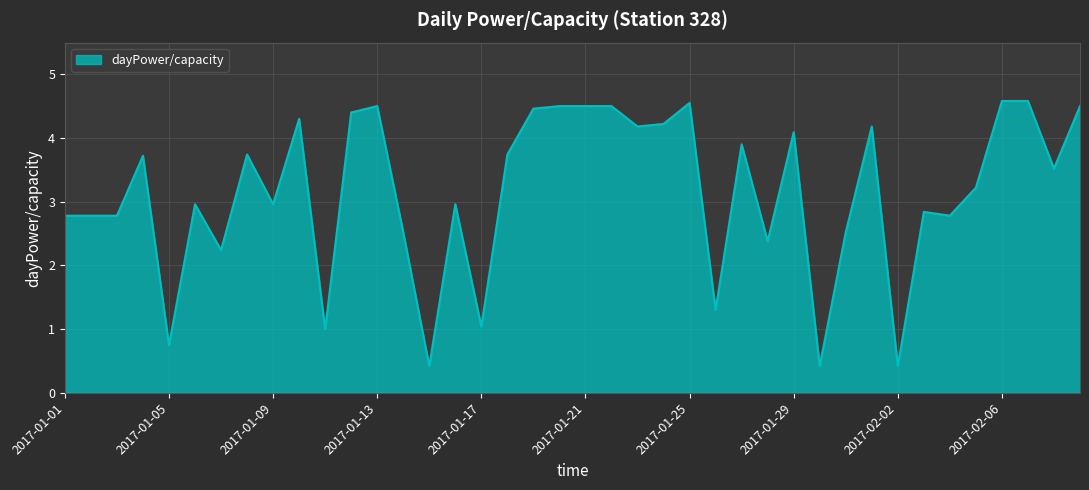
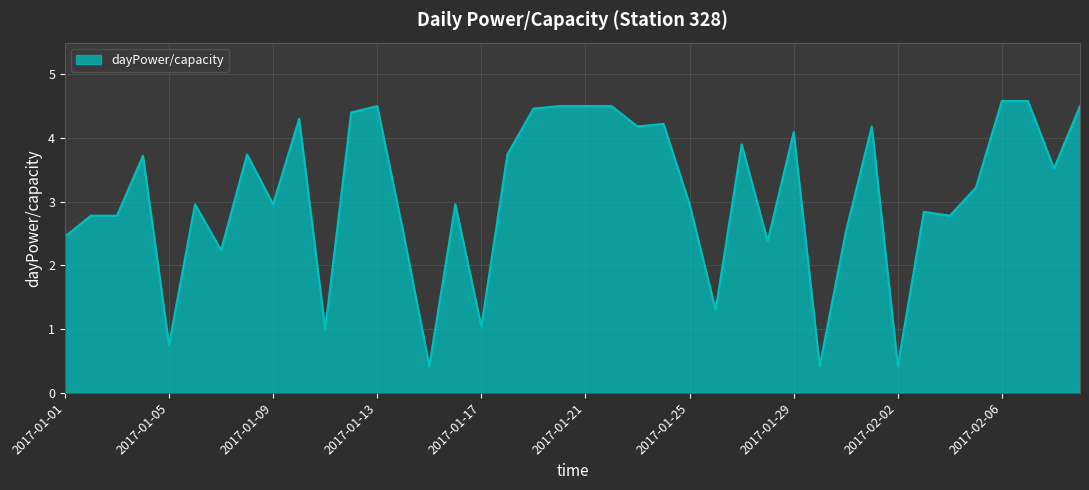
2017-01-01: 2.8 -> 2.5
2017-01-25: 4.6 -> 3.0
